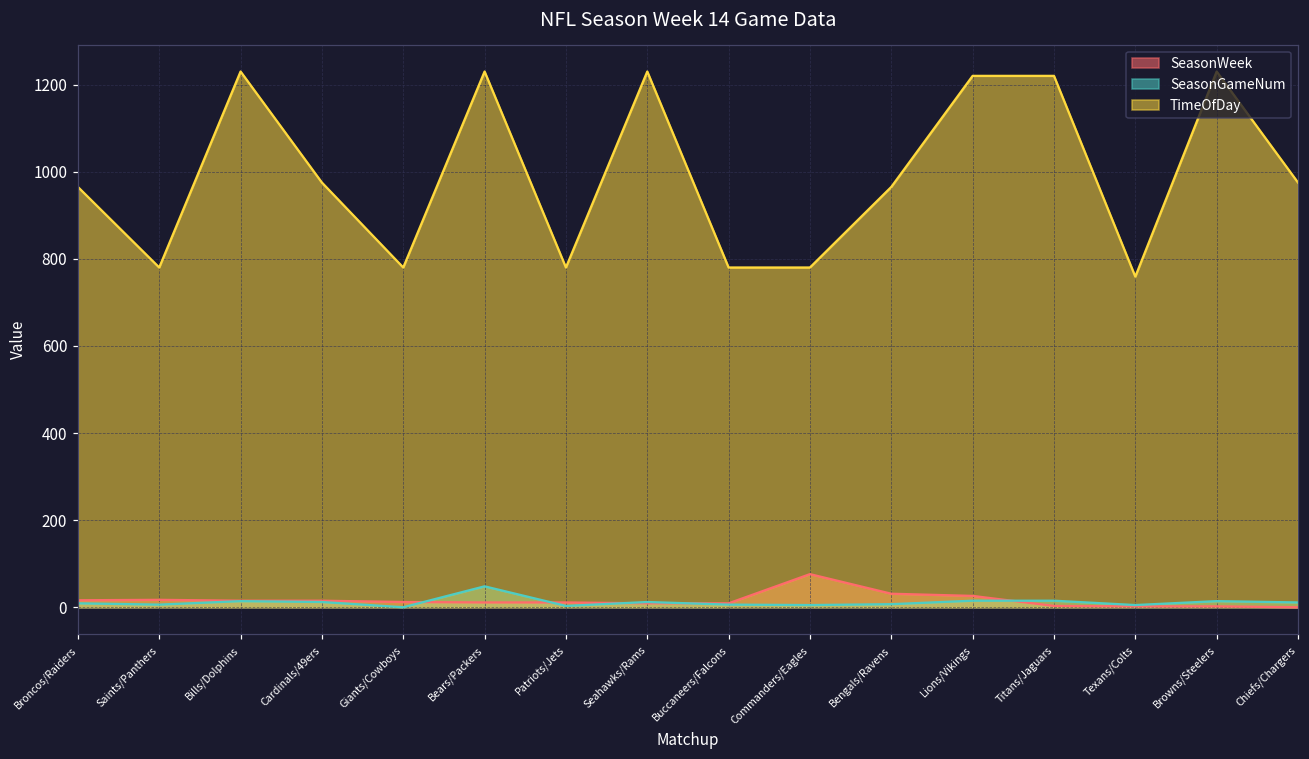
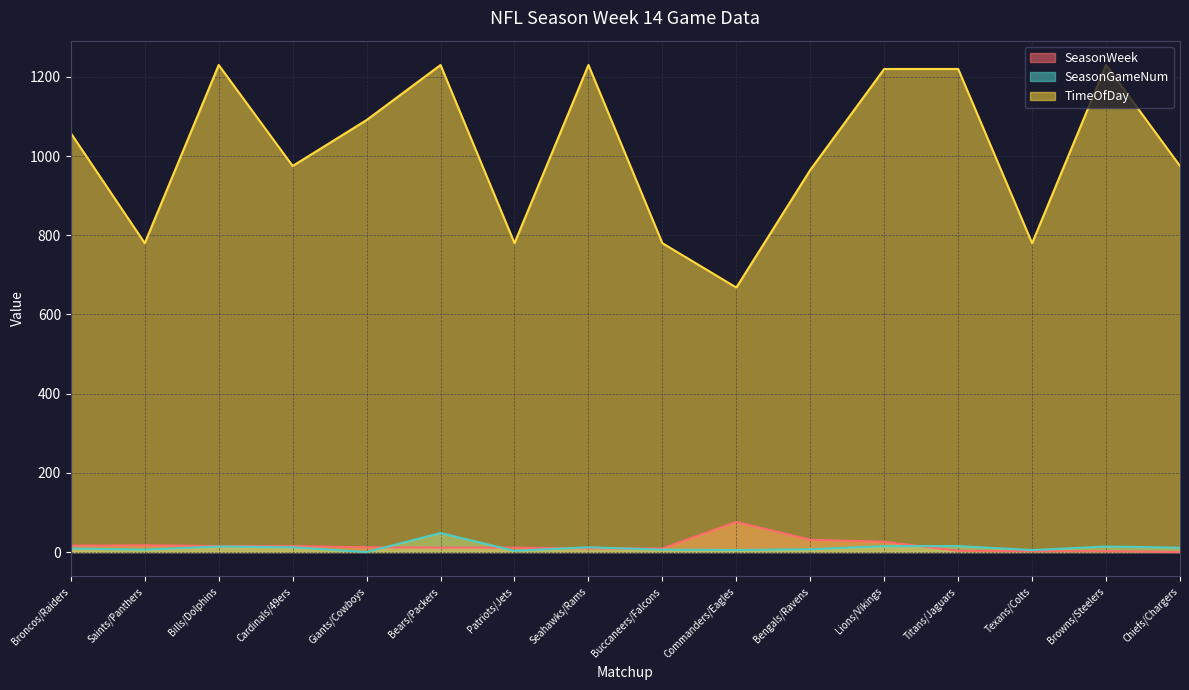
TimeOfDay, Broncos/Raiders: 970 -> 1060
TimeOfDay, Giants/Cowboys: 780 -> 1090
TimeOfDay, Commanders/Eagles: 780 -> 670
TimeOfDay, Texans/Colts: 760 -> 780
